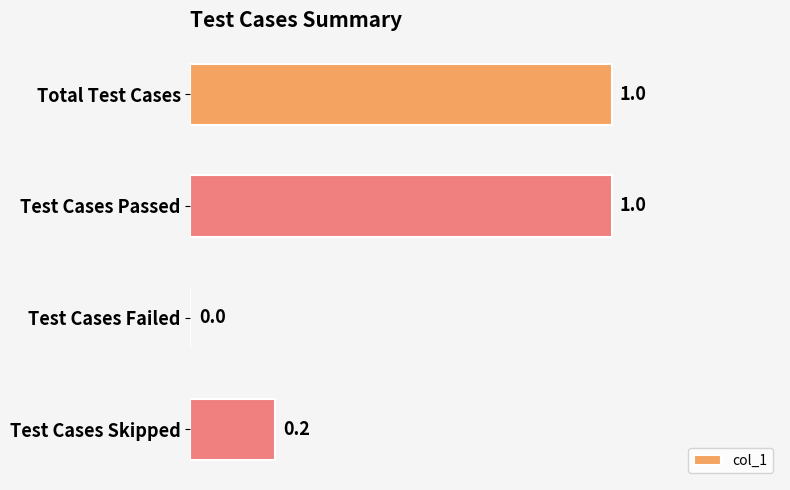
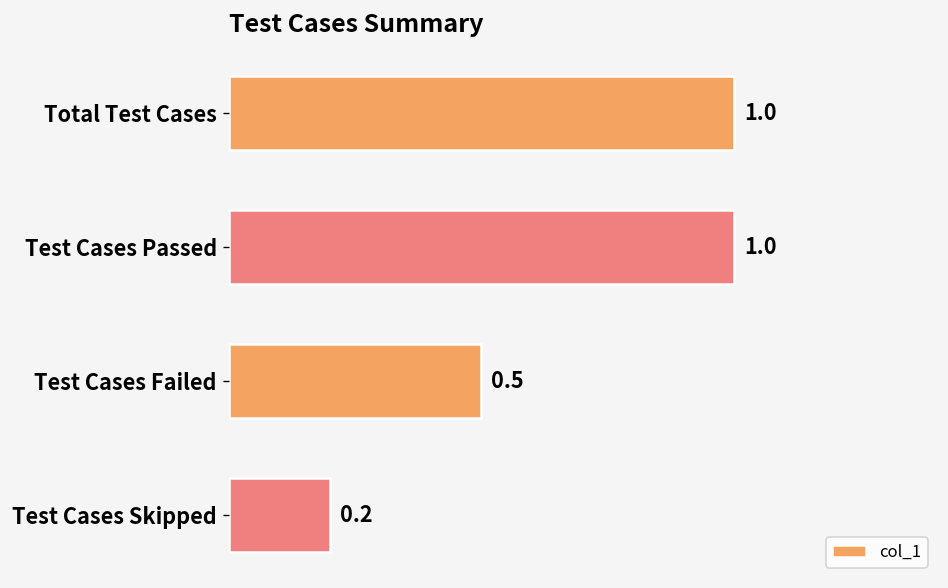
Test Cases Failed: 0.0 -> 0.5
